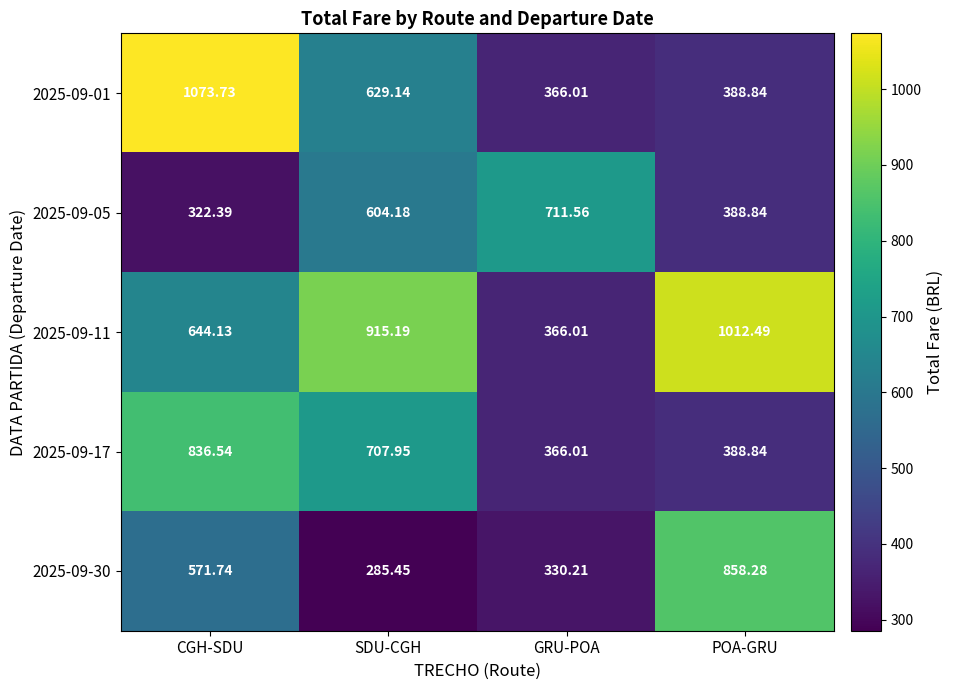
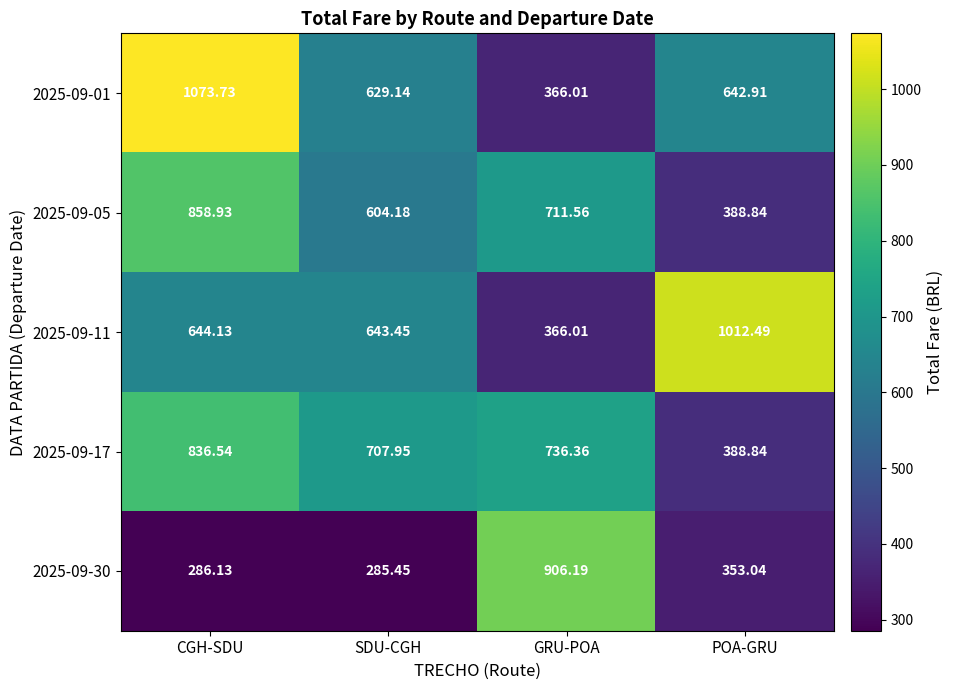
2025-09-01, POA-GRU: 388.84 -> 642.91
2025-09-05, CGH-SDU: 322.39 -> 858.93
2025-09-11, SDU-CGH: 915.19 -> 643.45
2025-09-17, GRU-POA: 366.01 -> 736.36
2025-09-30, CGH-SDU: 571.74 -> 286.13
2025-09-30, GRU-POA: 330.21 -> 906.19
2025-09-30, POA-GRU: 858.28 -> 353.04
